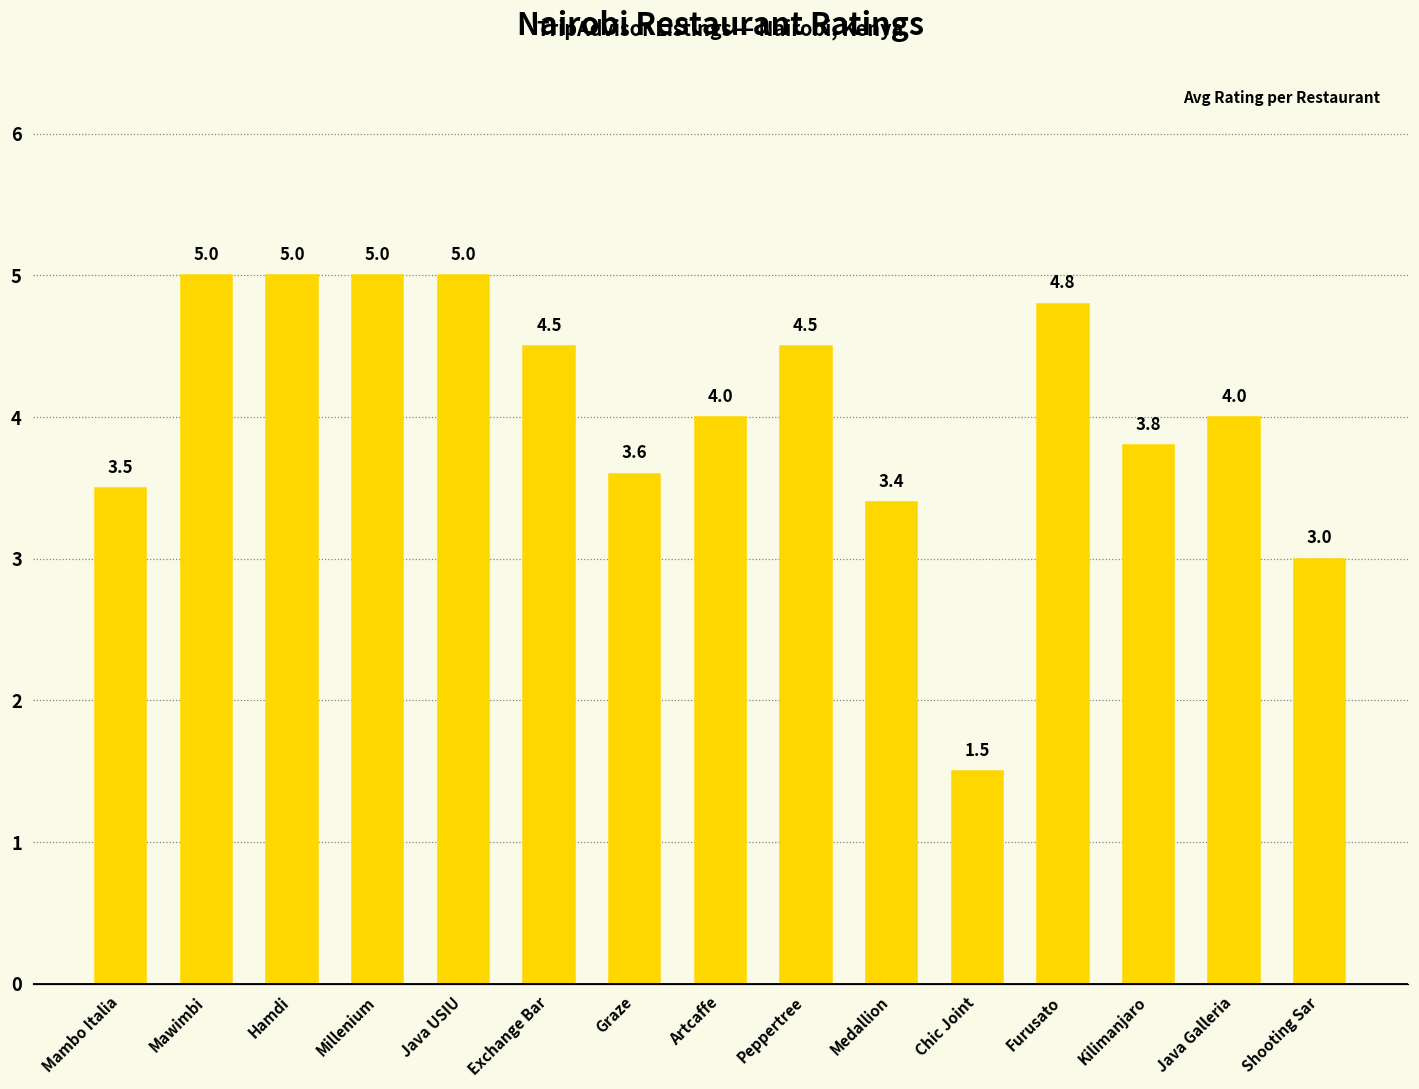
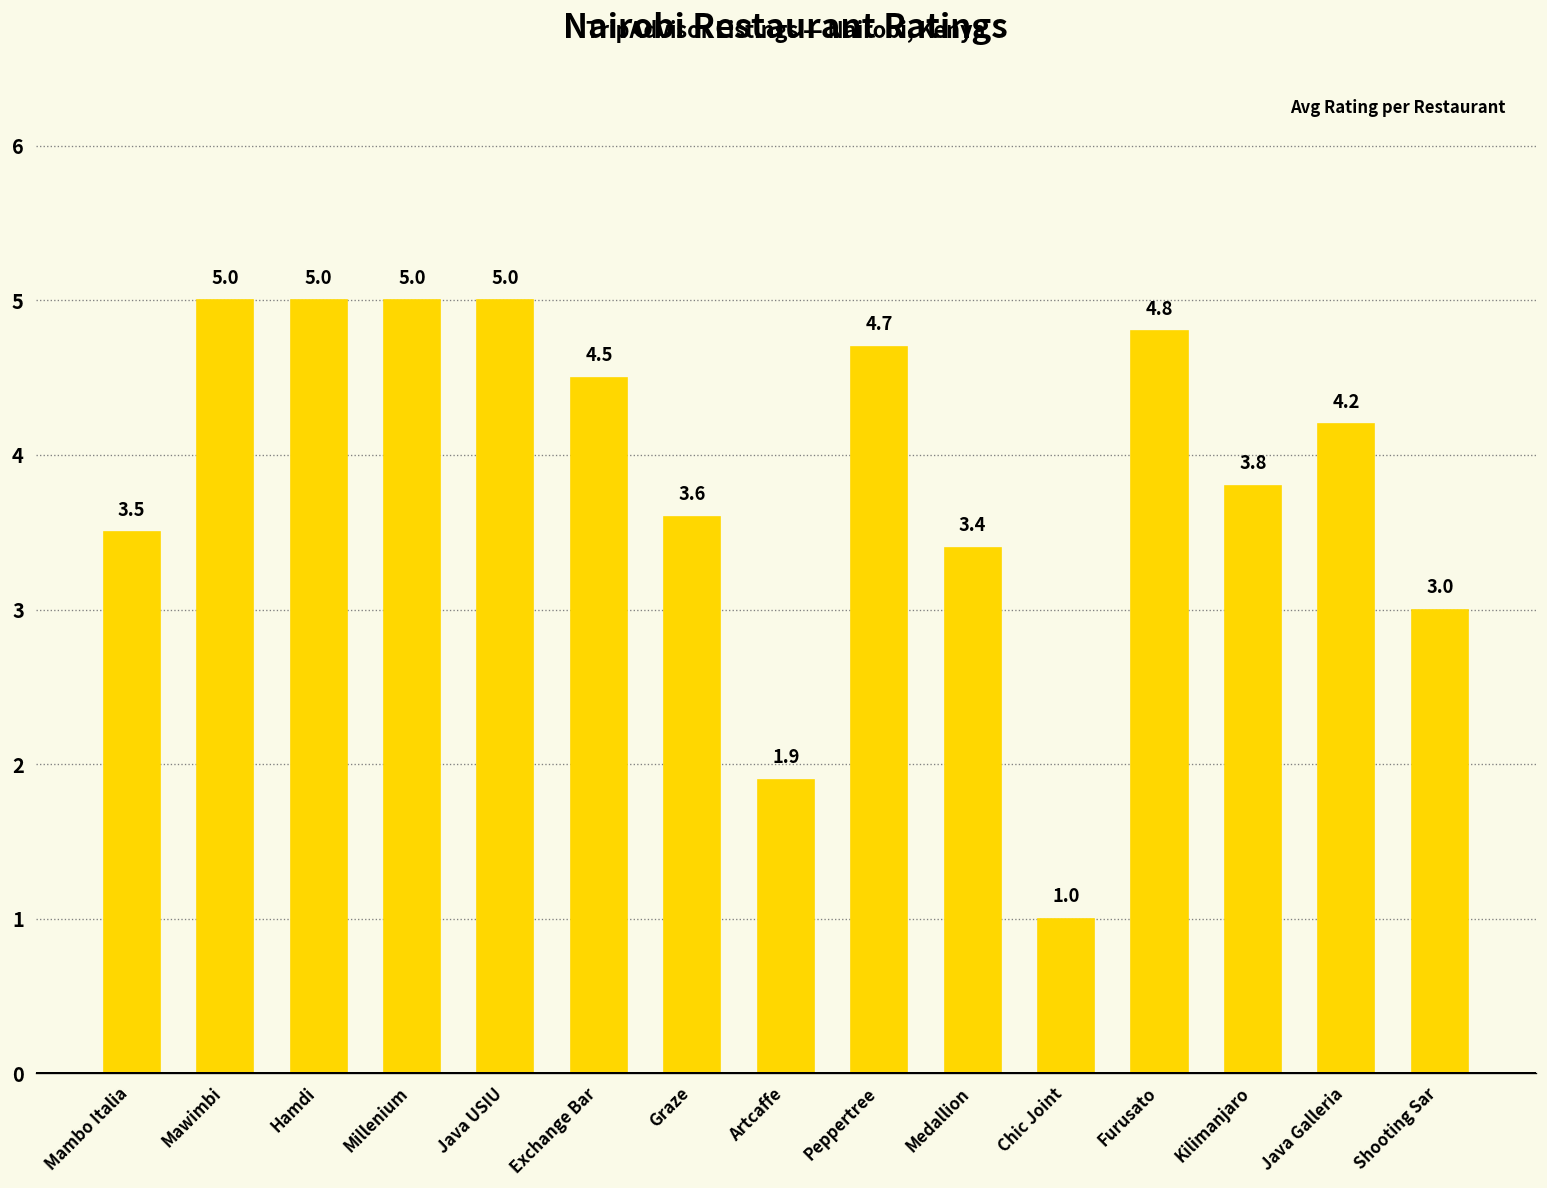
Artcaffe: 4.0 -> 1.9
Peppertree: 4.5 -> 4.7
Chic Joint: 1.5 -> 1.0
Java Galleria: 4.0 -> 4.2
